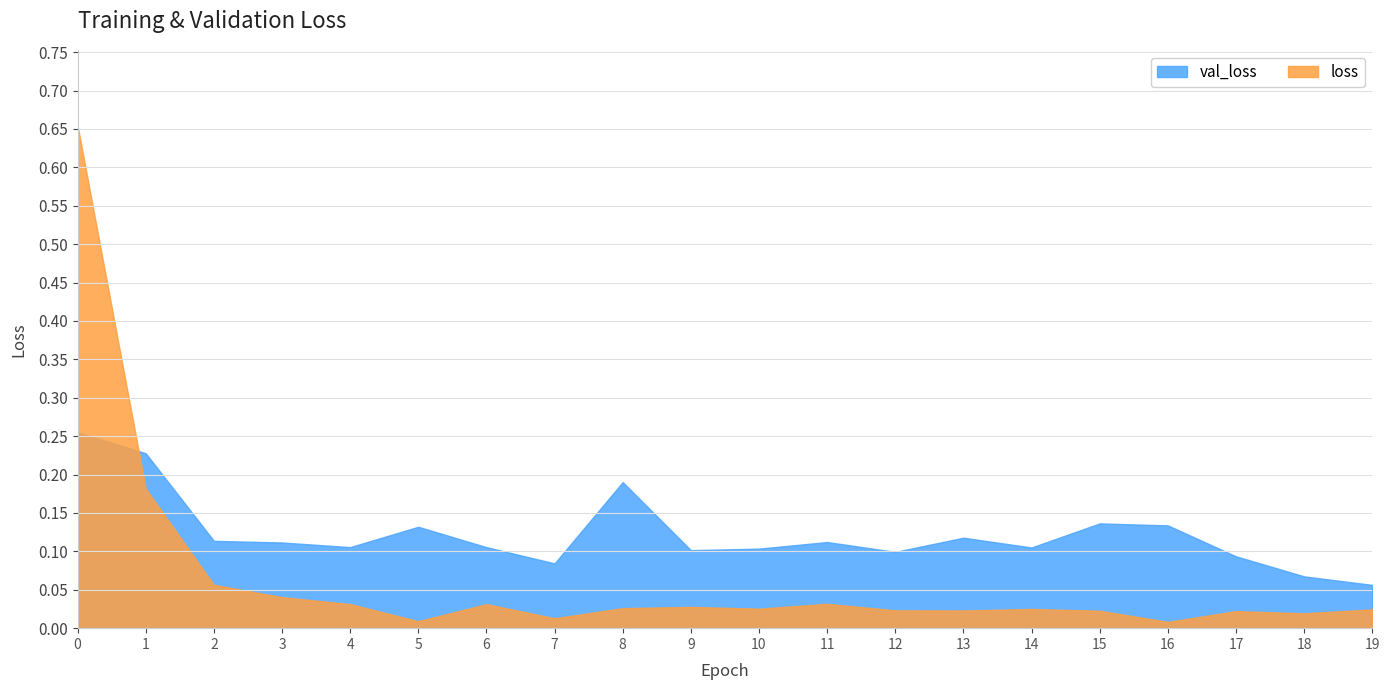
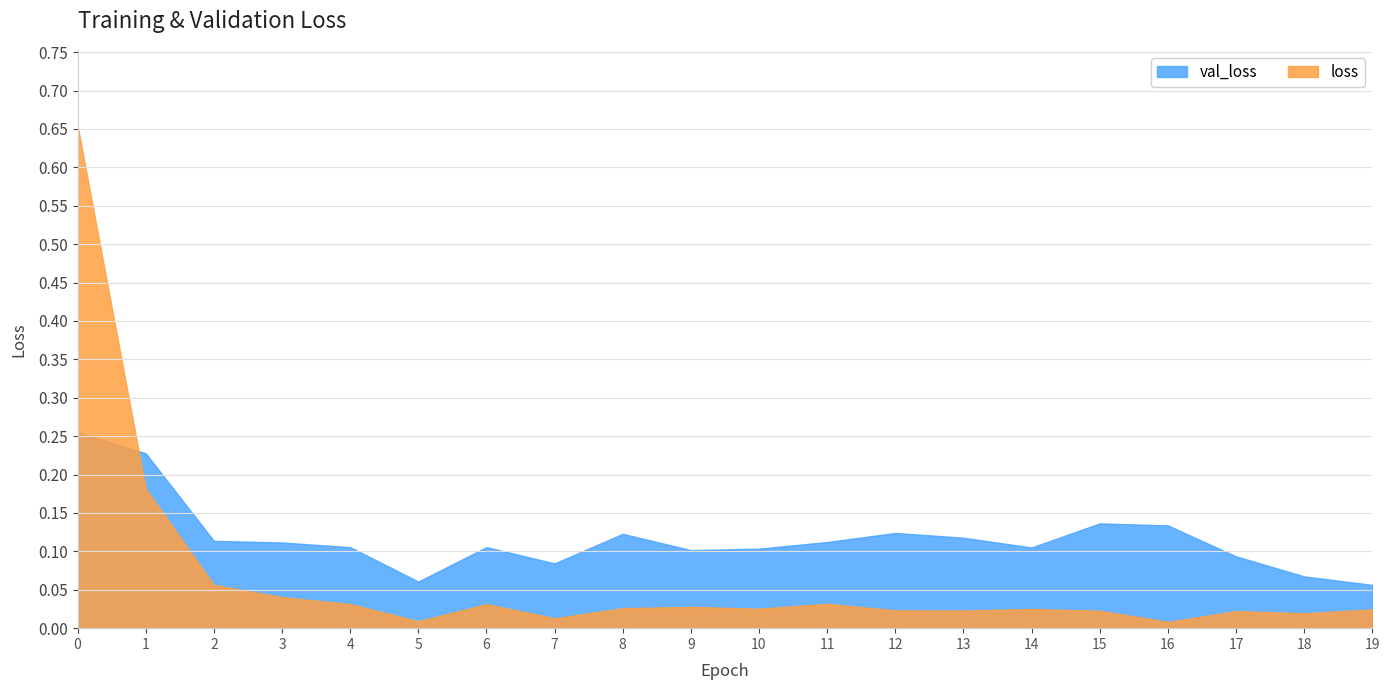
val_loss, 5: 0.13 -> 0.06
val_loss, 8: 0.19 -> 0.12
val_loss, 12: 0.10 -> 0.12
